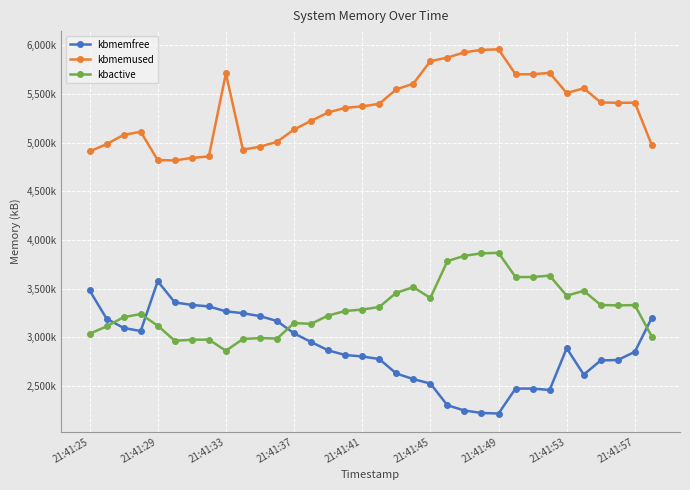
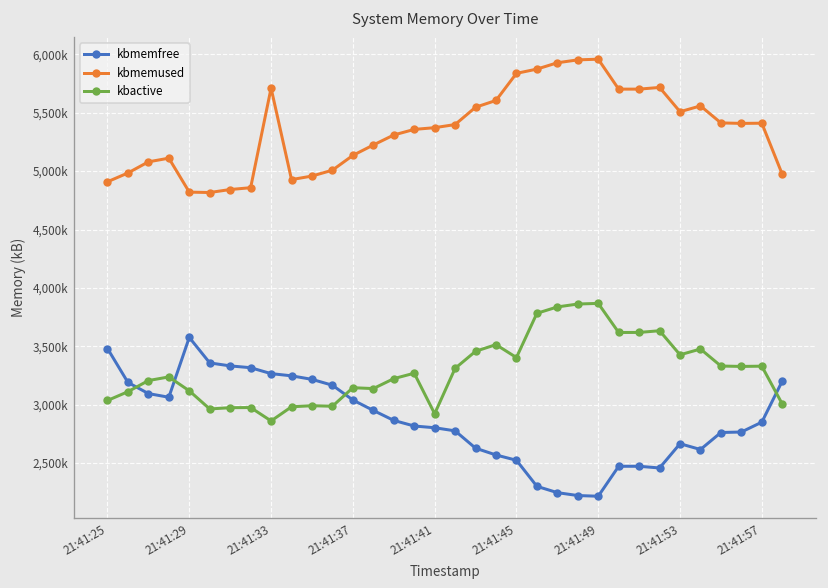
kbactive, 21:41:41: 3,300,000 -> 2,900,000
kbmemfree, 21:41:53: 2,900,000 -> 2,700,000
